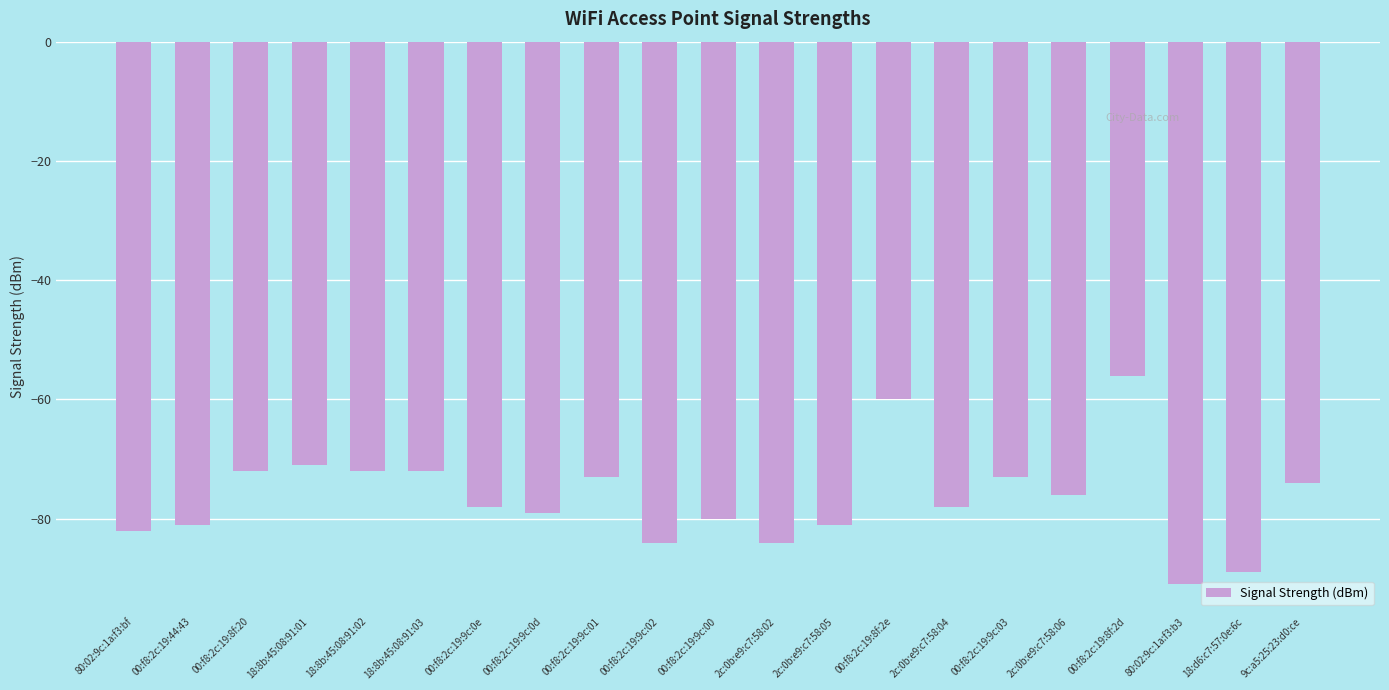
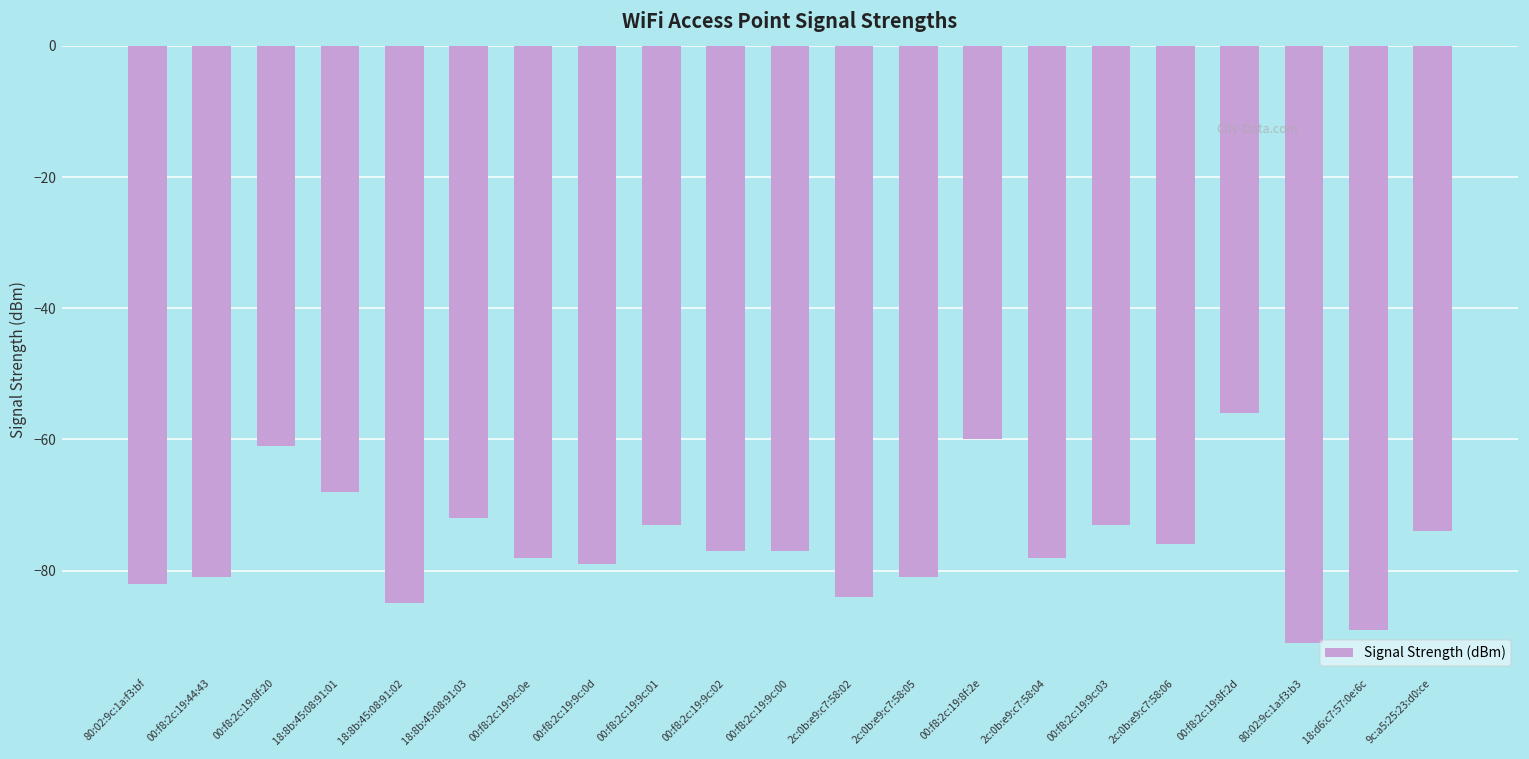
00:f8:2c:19:8f:20: -72 -> -61
18:8b:45:08:91:01: -71 -> -68
18:8b:45:08:91:02: -72 -> -85
00:f8:2c:19:9c:02: -84 -> -77
00:f8:2c:19:9c:00: -80 -> -77
